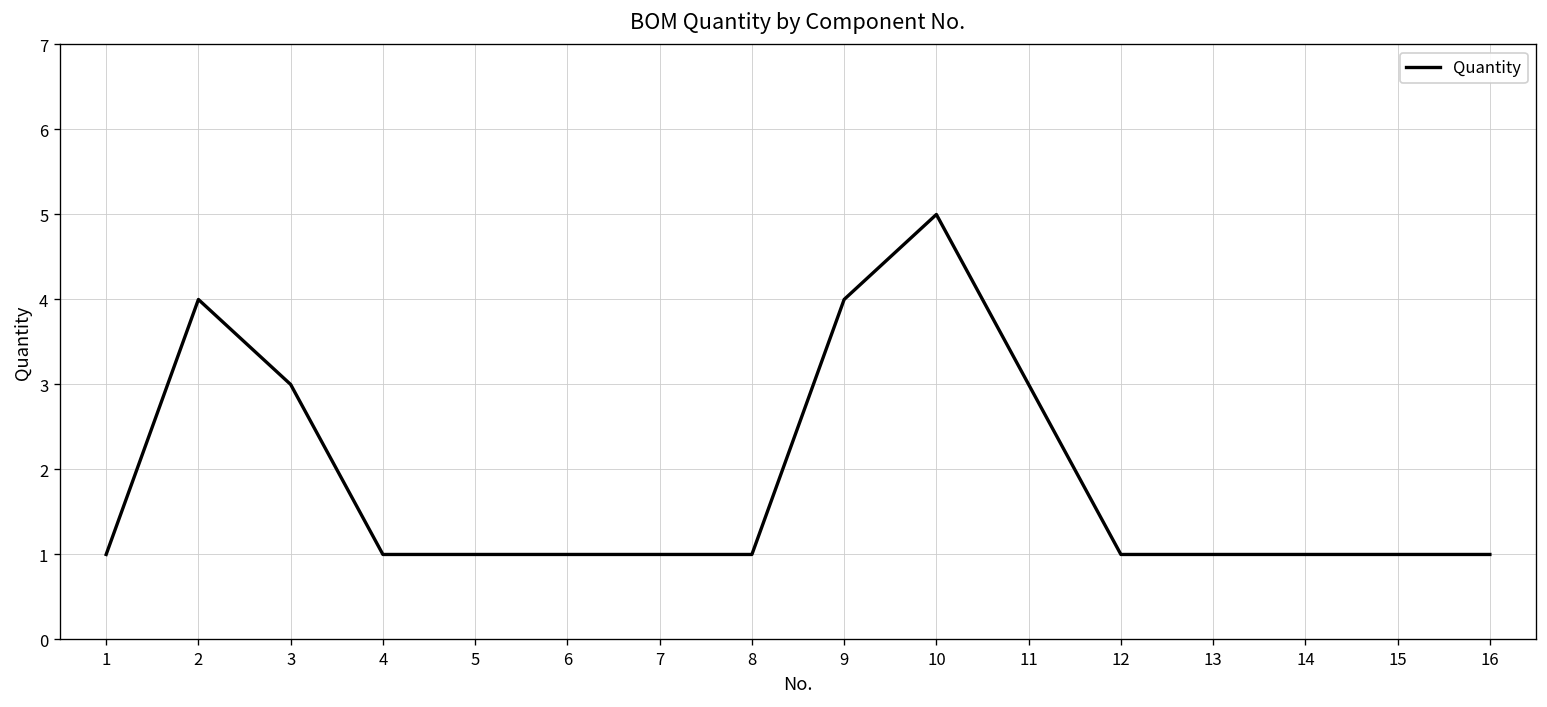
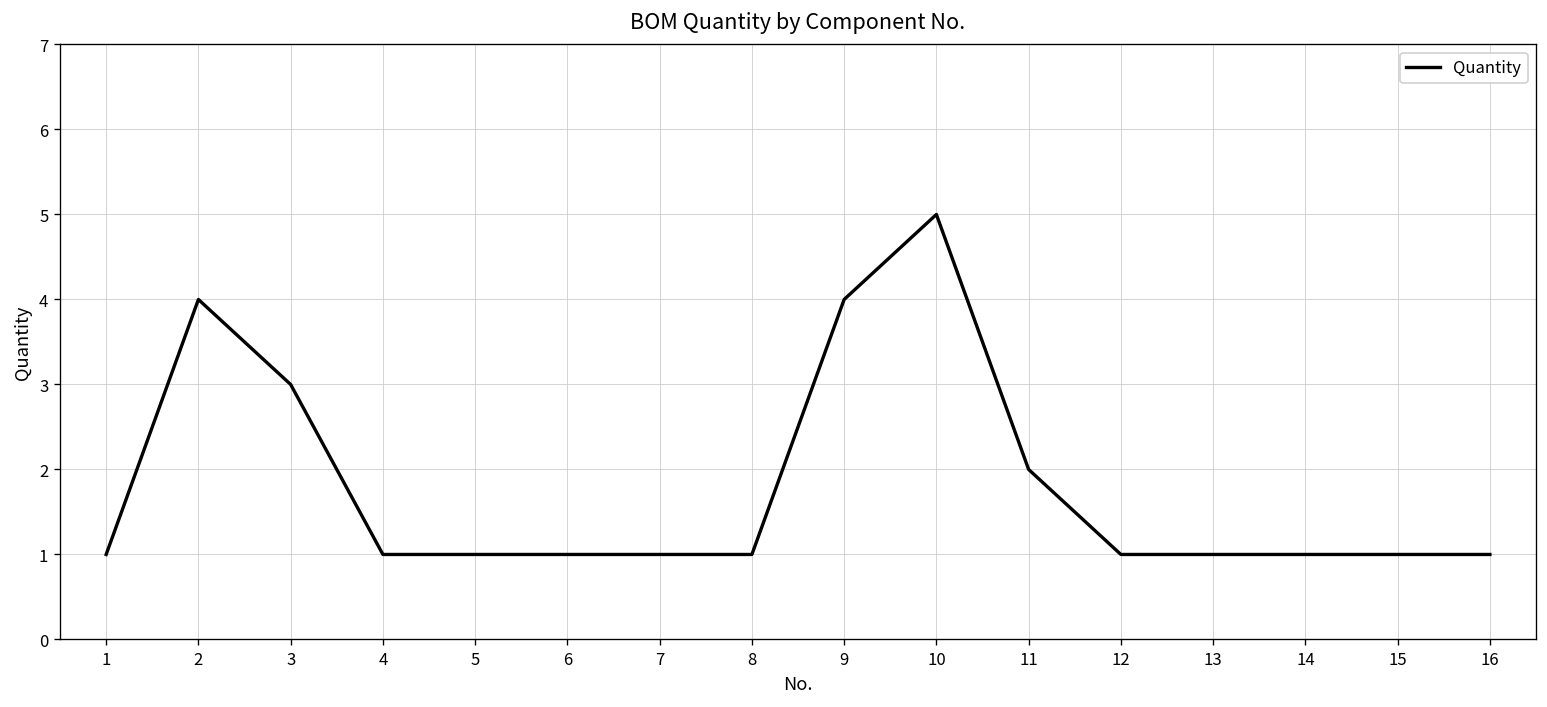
11: 3 -> 2
